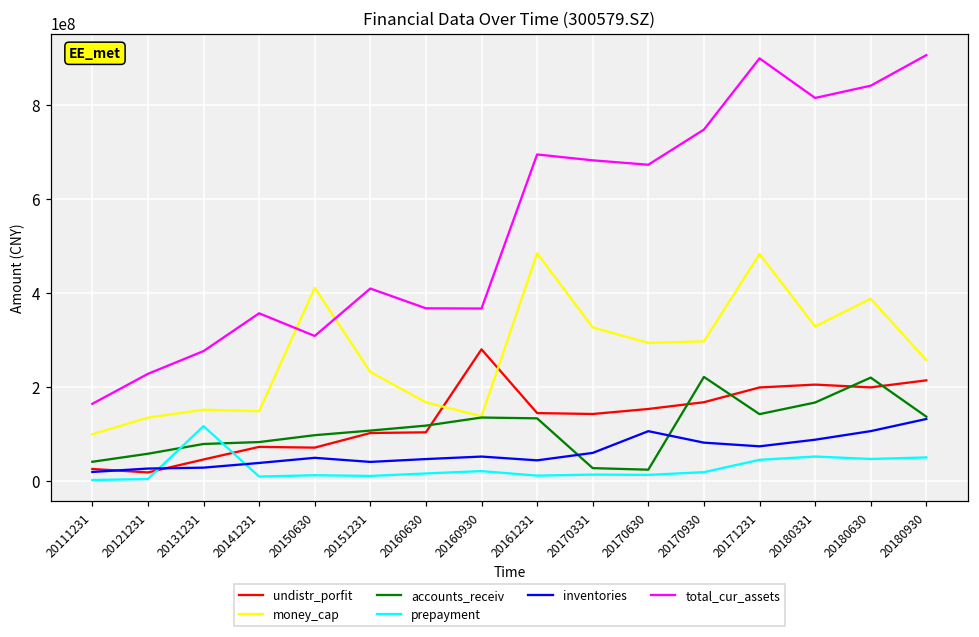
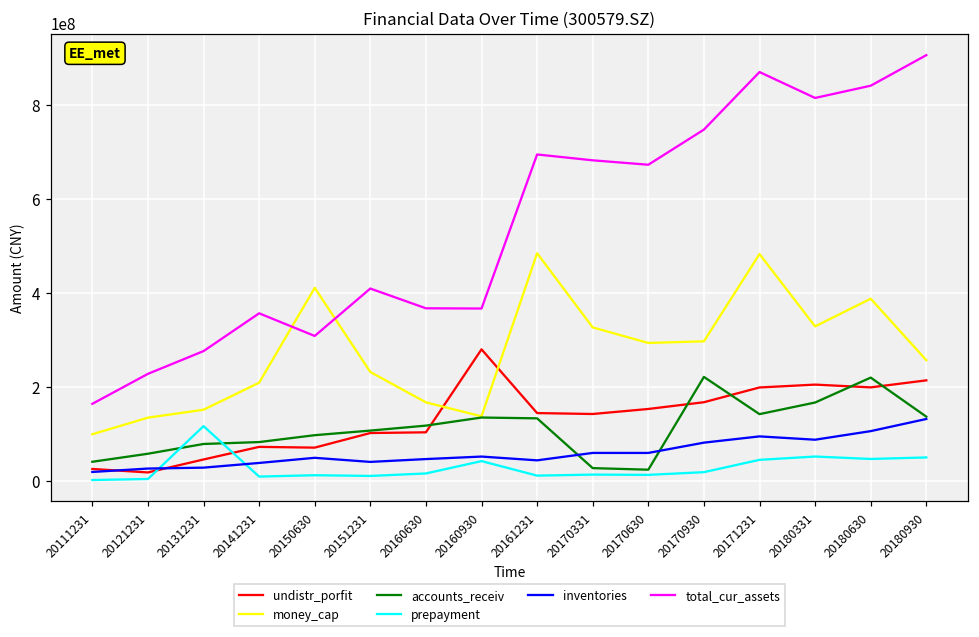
money_cap, 20141231: 150000000 -> 210000000
prepayment, 20160930: 20000000 -> 40000000
inventories, 20170630: 110000000 -> 60000000
inventories, 20171231: 70000000 -> 90000000
total_cur_assets, 20171231: 900000000 -> 870000000
